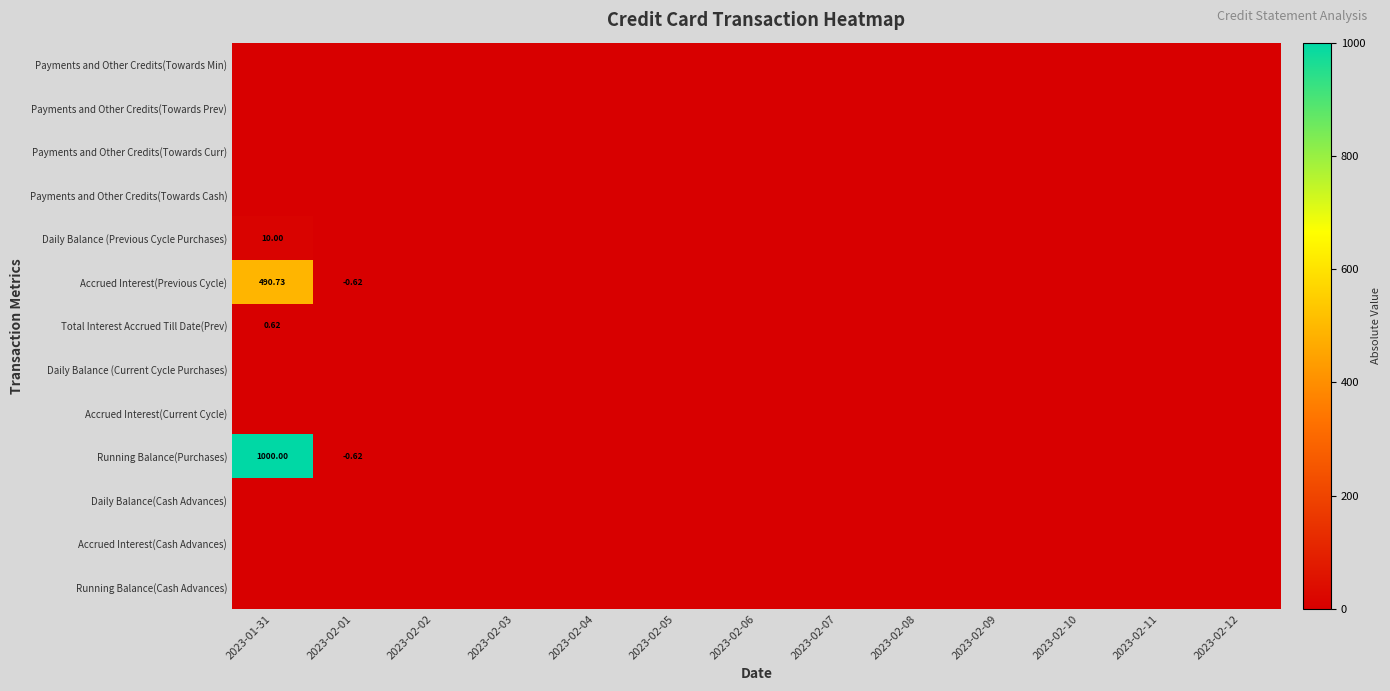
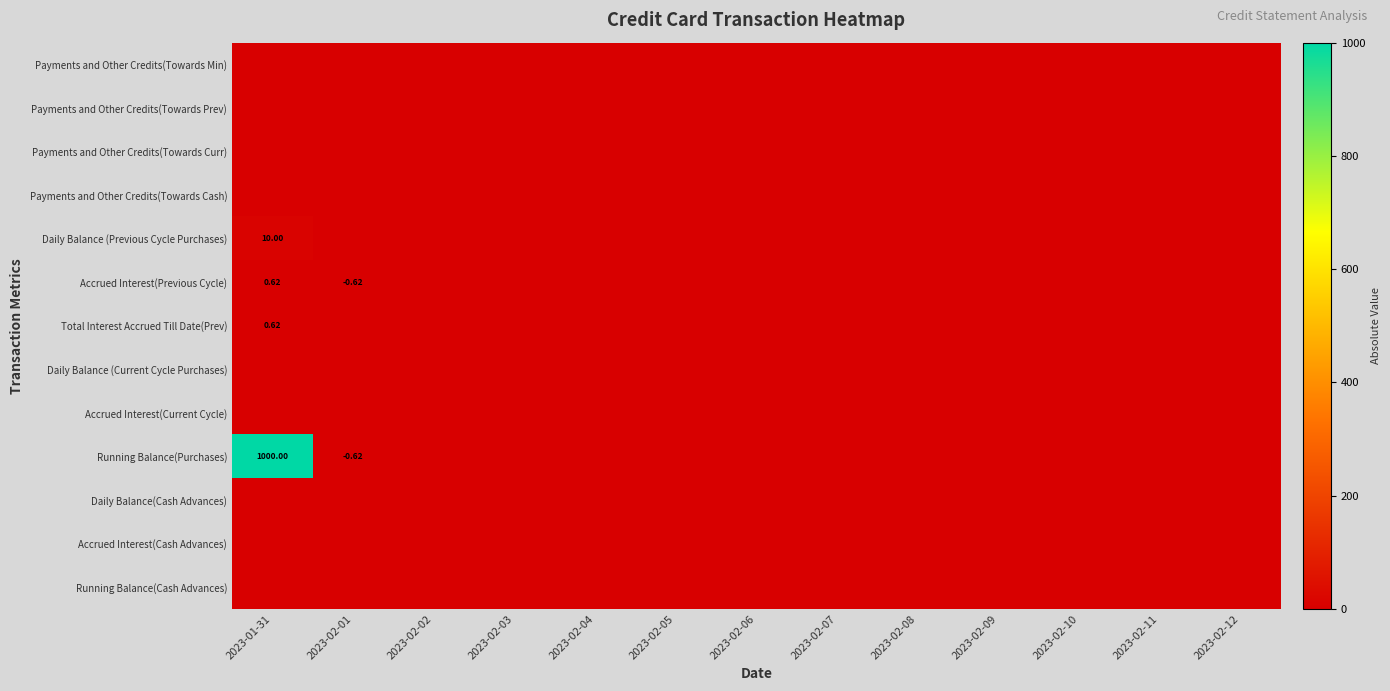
Accrued Interest(Previous Cycle), 2023-01-31: 490.73 -> 0.62
